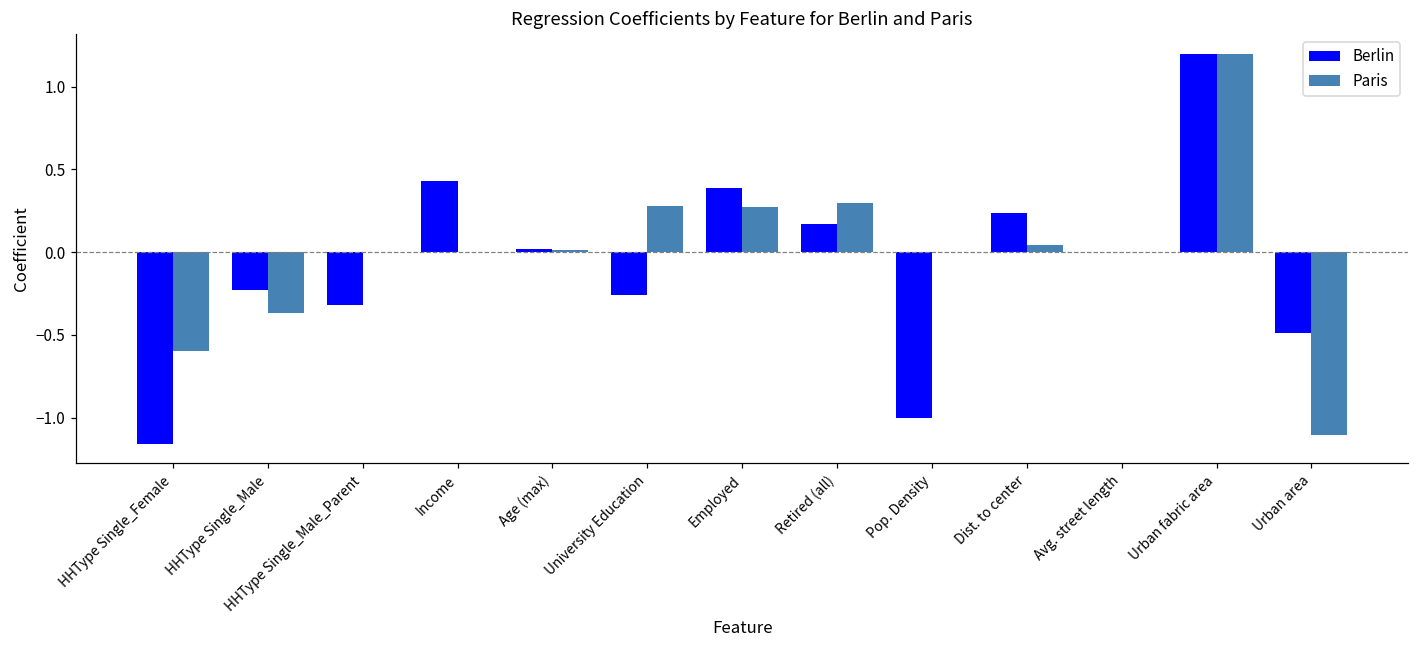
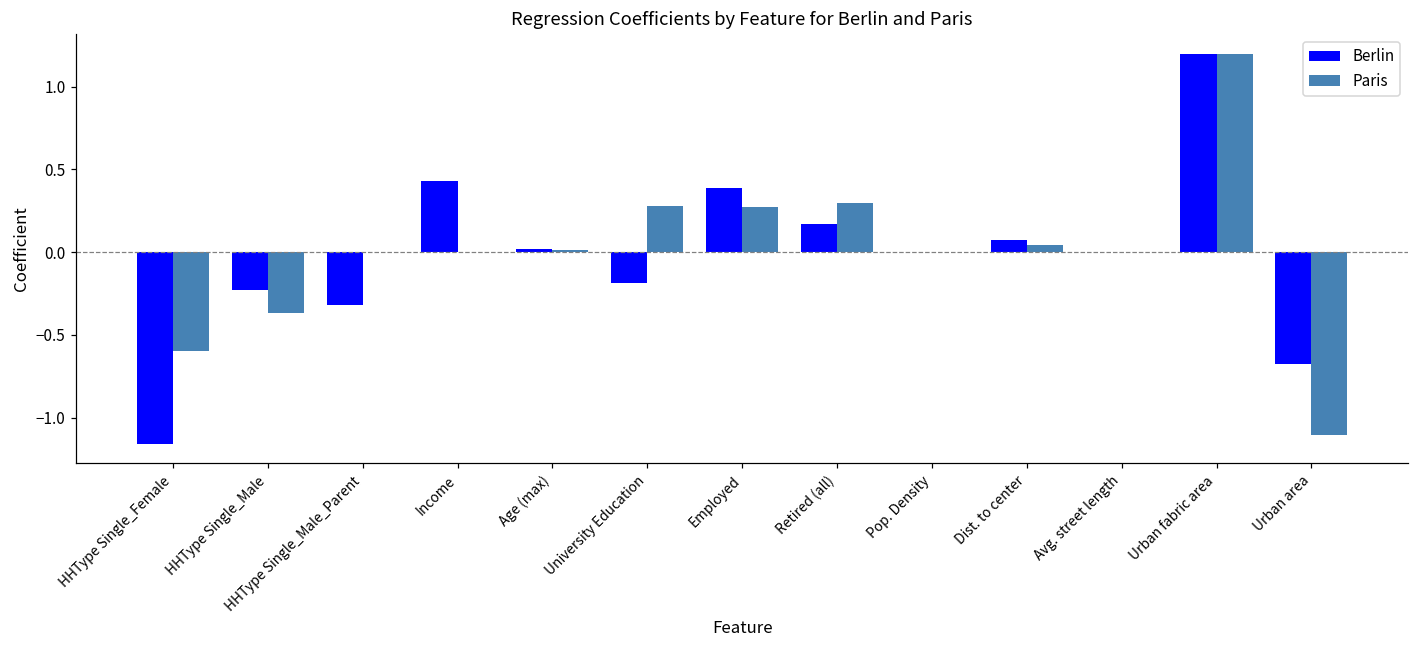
Berlin, University Education: -0.26 -> -0.19
Berlin, Pop. Density: -1 -> 0
Berlin, Dist. to center: 0.23 -> 0.07
Berlin, Urban area: -0.49 -> -0.68
